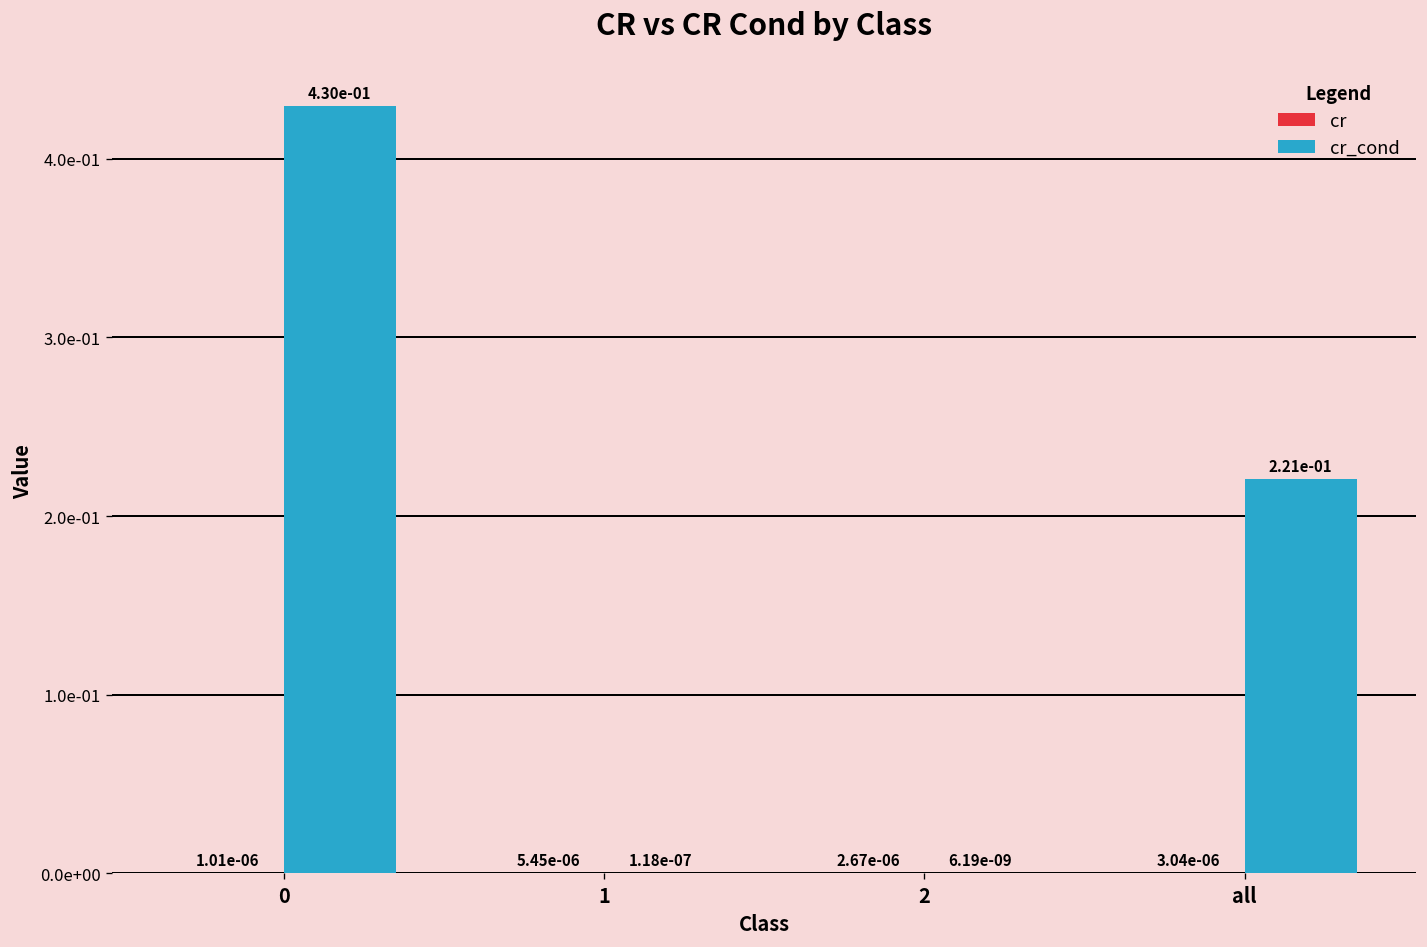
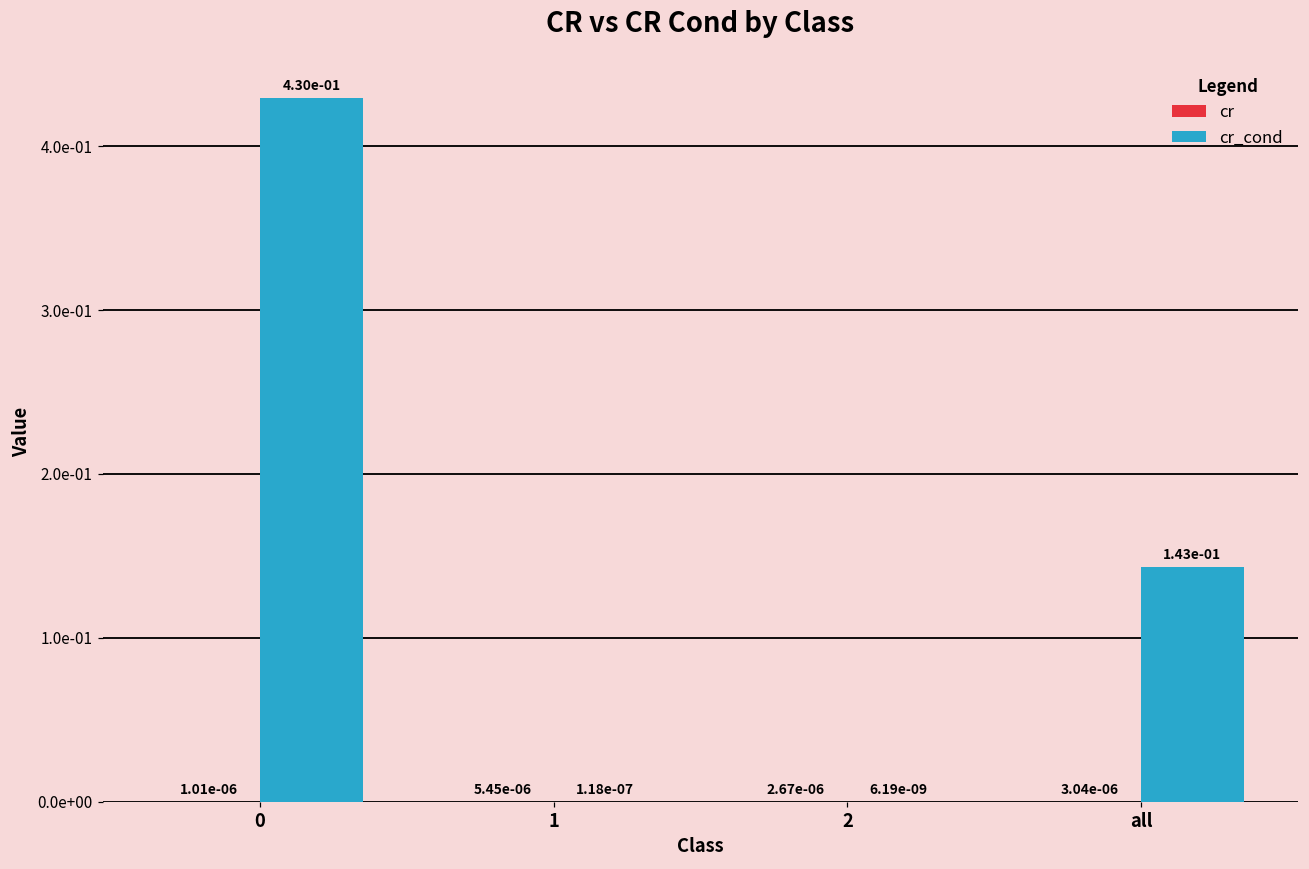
cr_cond, all: 2.21e-01 -> 1.43e-01
